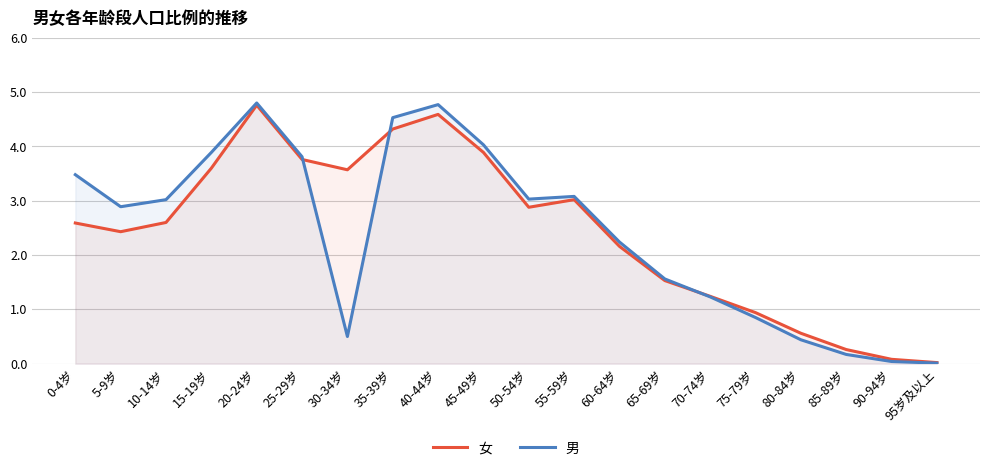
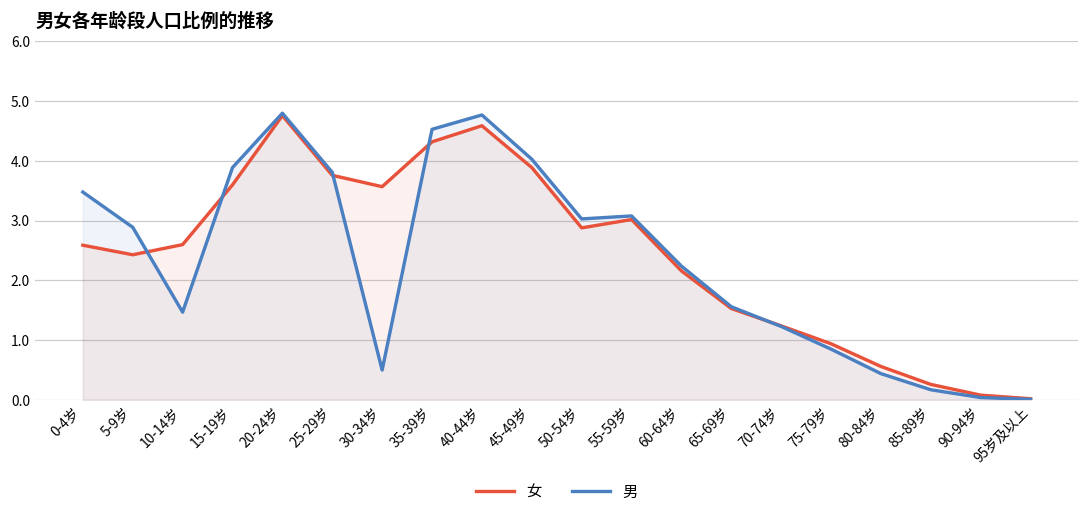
男, 10-14岁: 3.0 -> 1.5
